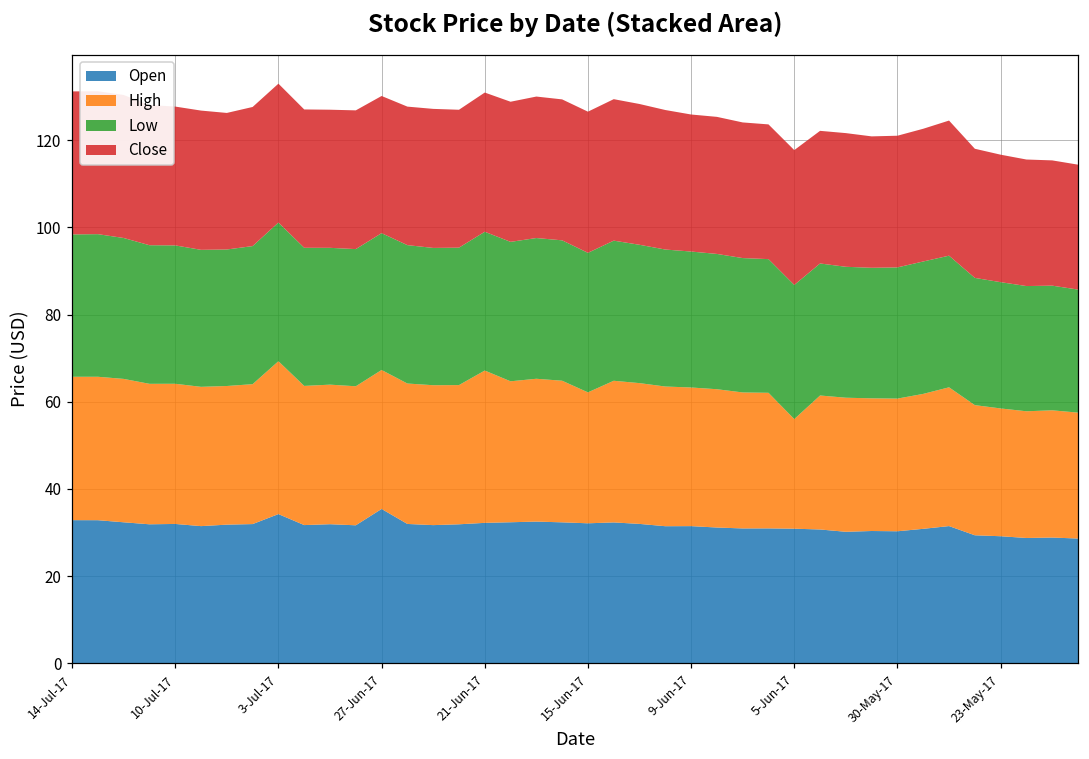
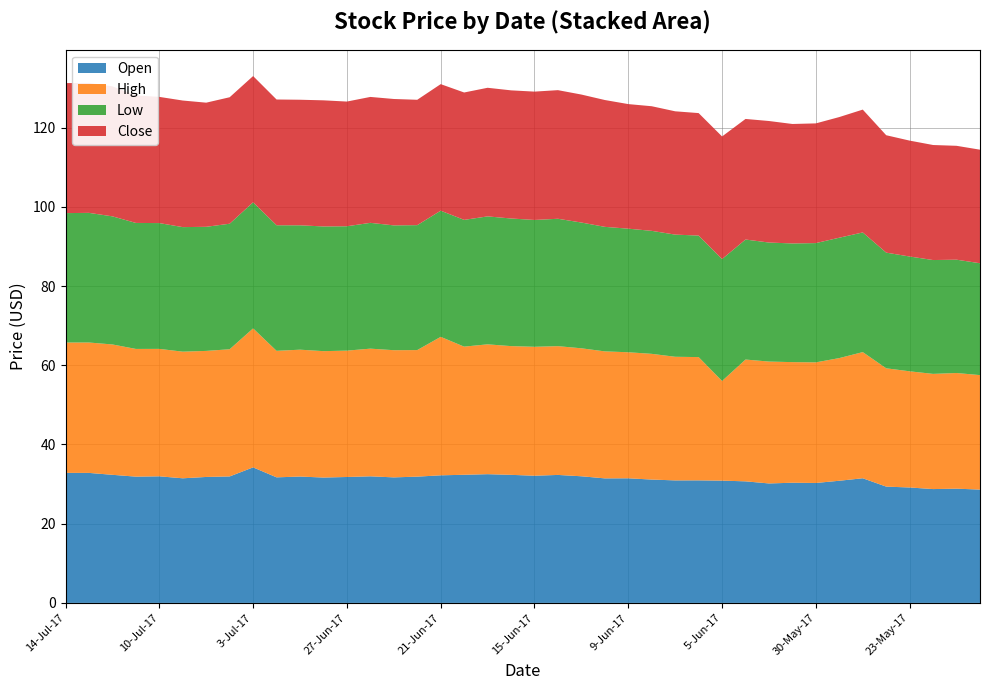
Open, 27-Jun-17: 35 -> 32
High, 15-Jun-17: 30 -> 33
